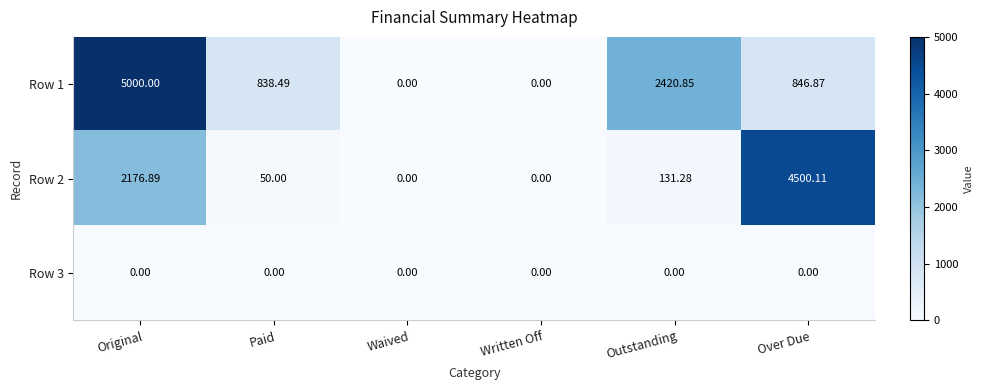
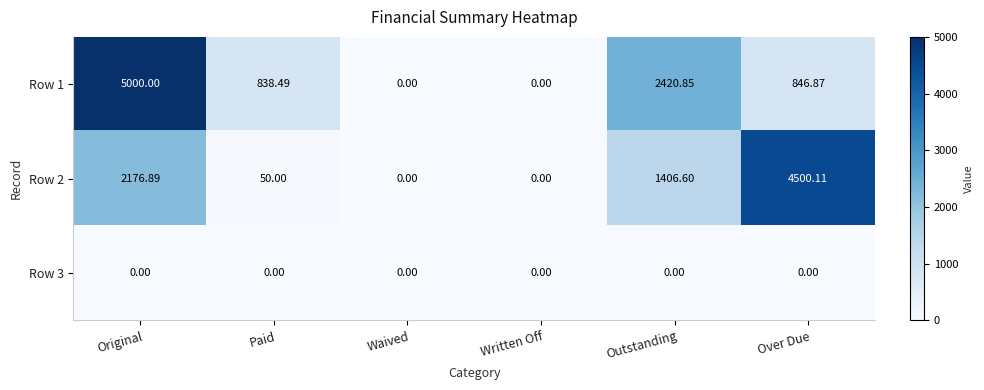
Row 2, Outstanding: 131.28 -> 1406.60
